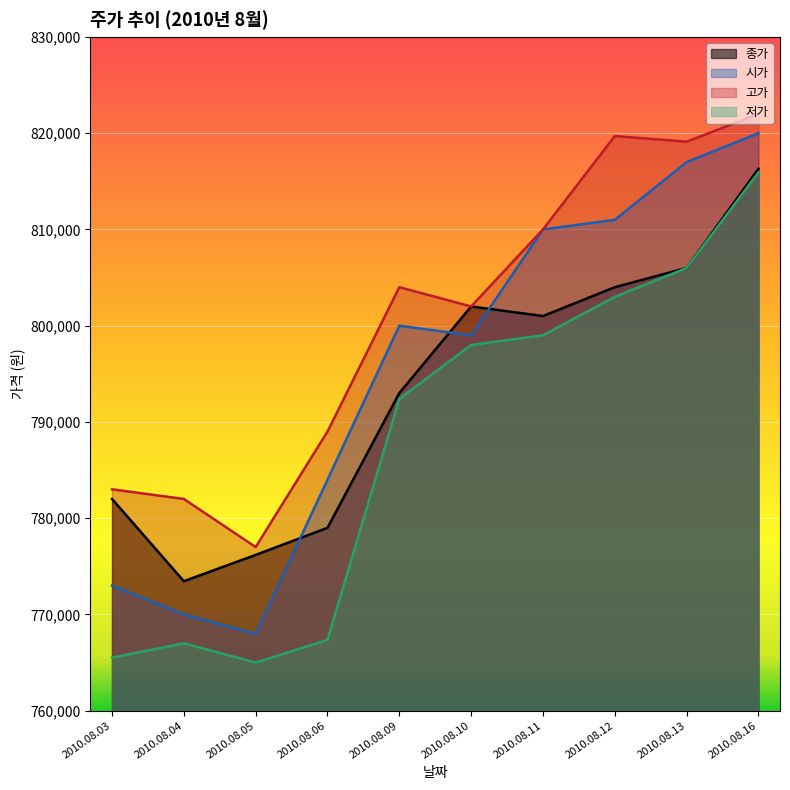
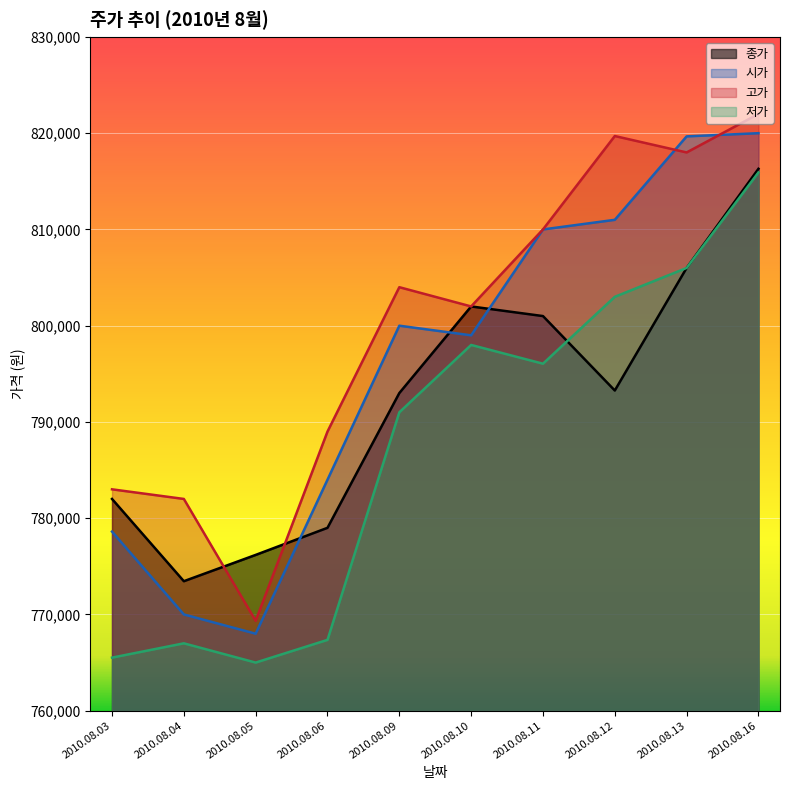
시가, 2010.08.03: 773,000 -> 779,000
고가, 2010.08.05: 777,000 -> 769,000
저가, 2010.08.09: 792,000 -> 791,000
저가, 2010.08.11: 799,000 -> 796,000
종가, 2010.08.12: 804,000 -> 793,000
시가, 2010.08.13: 817,000 -> 820,000
고가, 2010.08.13: 819,000 -> 818,000
